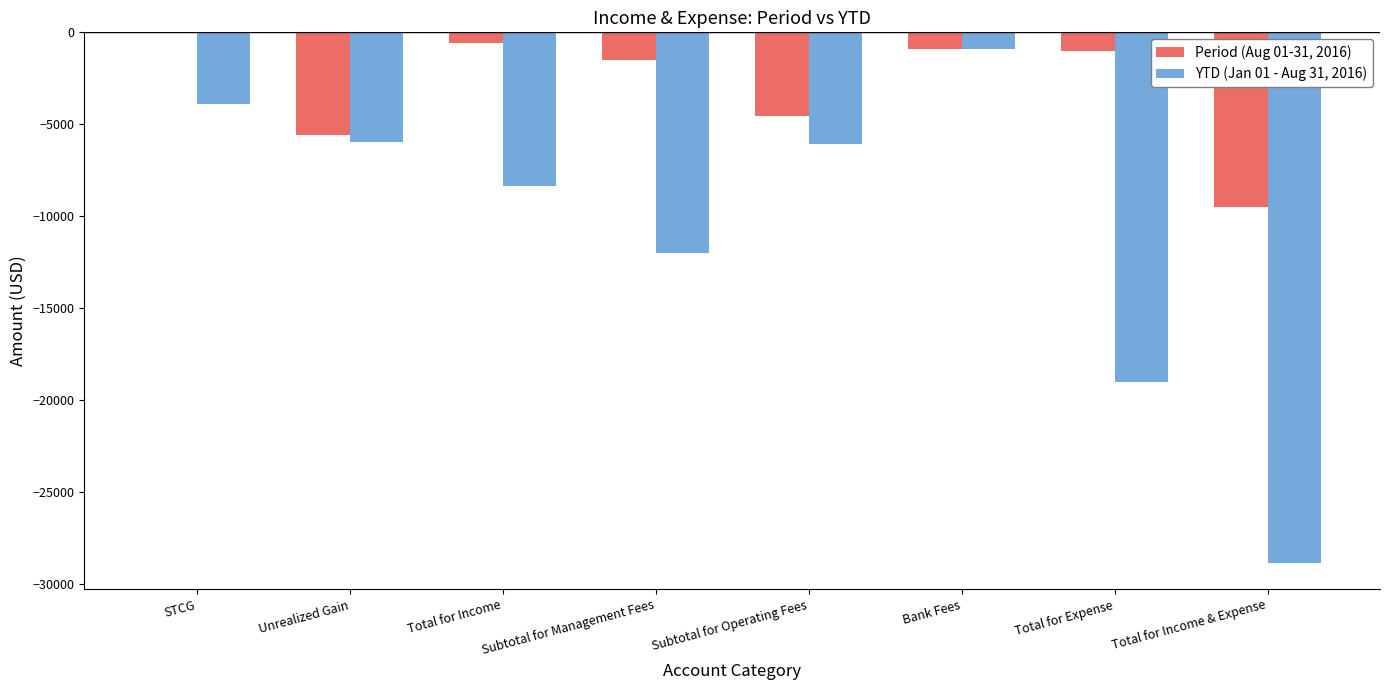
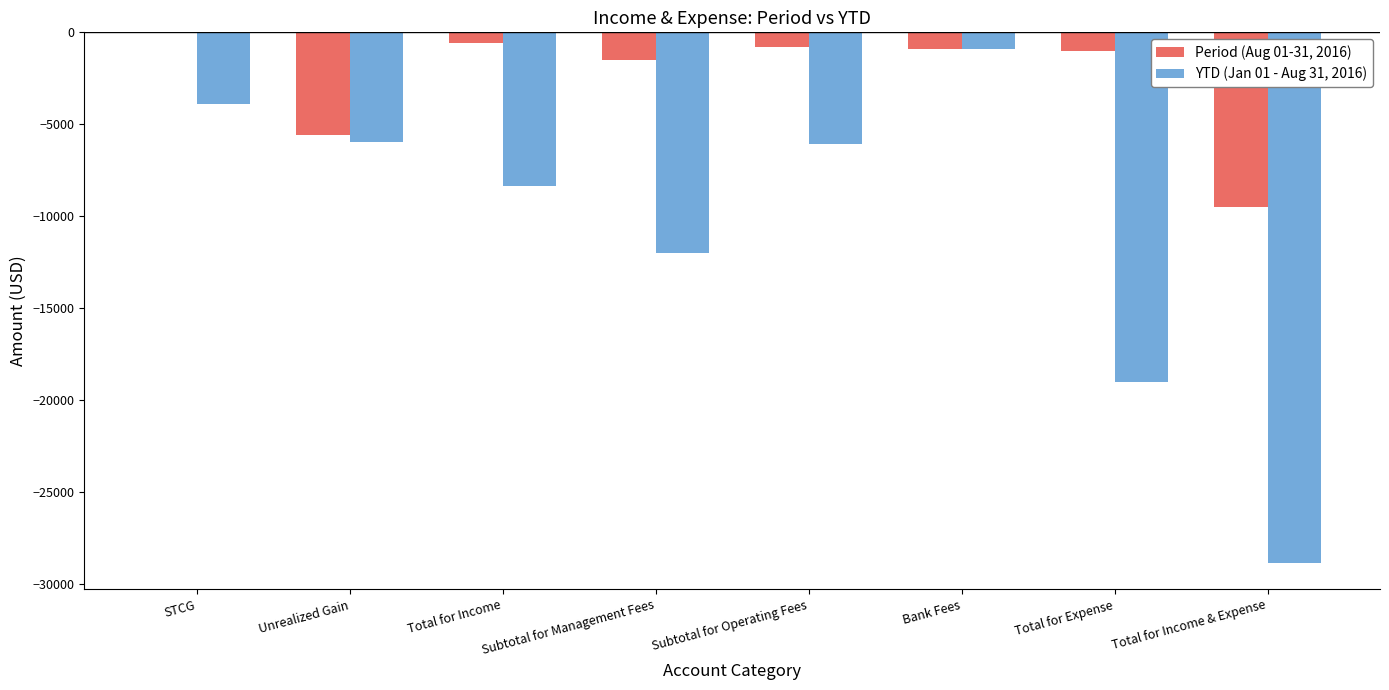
Period (Aug 01-31, 2016), Subtotal for Operating Fees: -4500 -> -800
